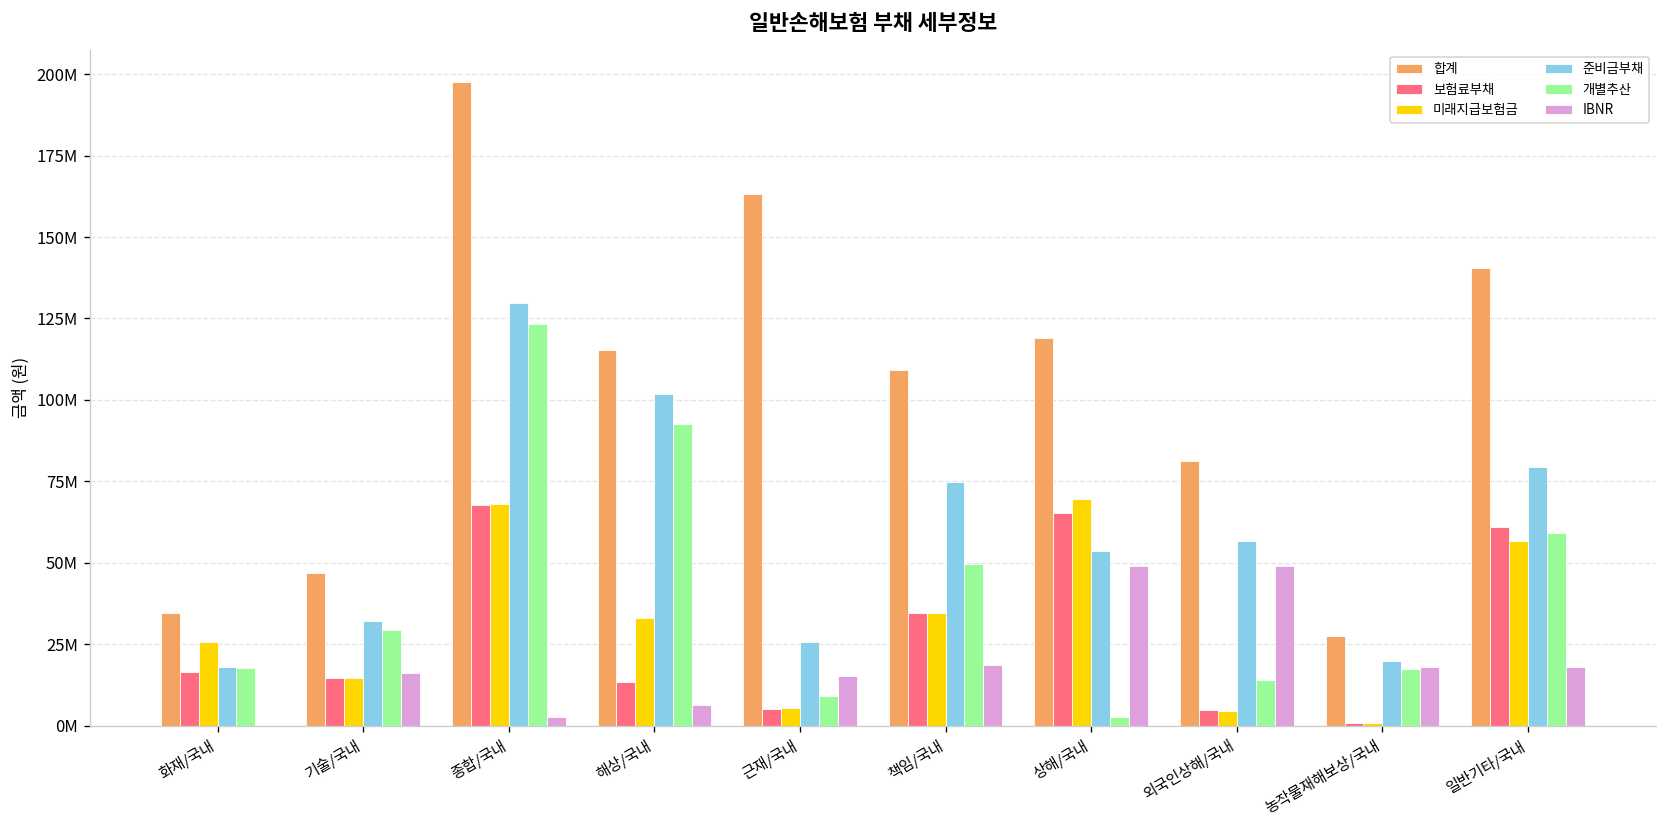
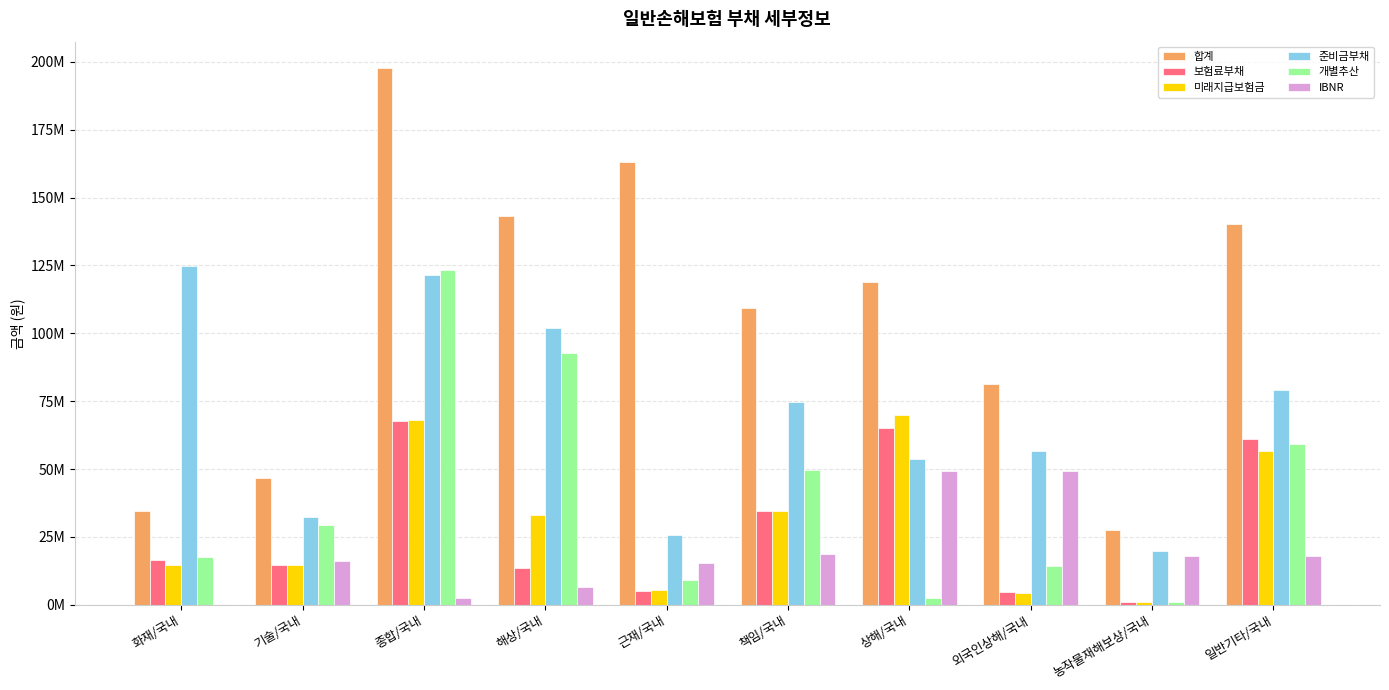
미래지급보험금, 화재/국내: 26000000 -> 15000000
준비금부채, 화재/국내: 18000000 -> 125000000
준비금부채, 종합/국내: 130000000 -> 122000000
합계, 해상/국내: 115000000 -> 143000000
개별추산, 농작물재해보상/국내: 18000000 -> 1000000
